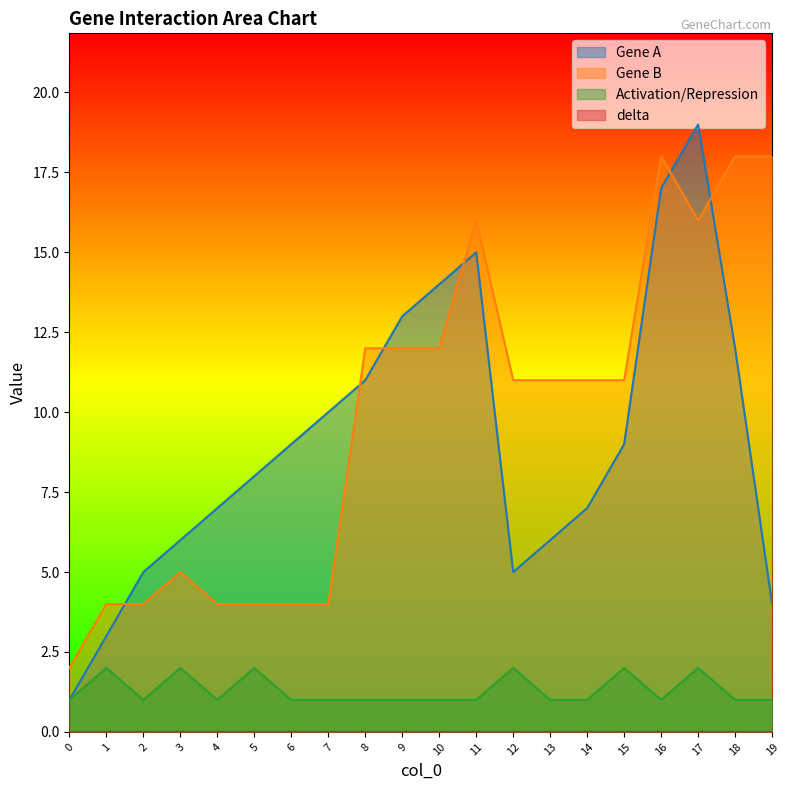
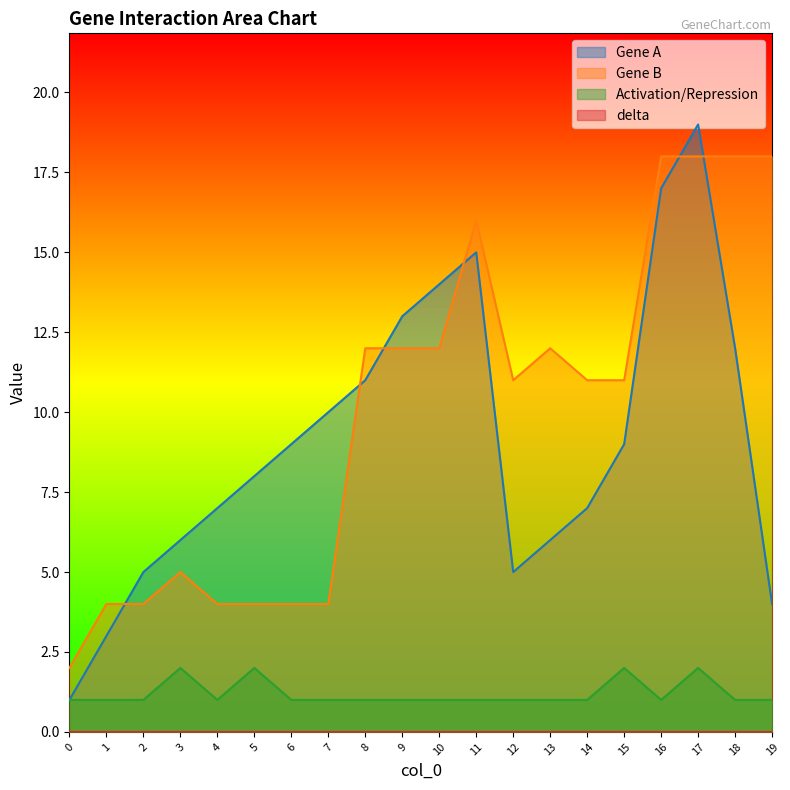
Activation/Repression, 1: 2 -> 1
Activation/Repression, 12: 2 -> 1
Gene B, 13: 11 -> 12
Gene B, 17: 16 -> 18
